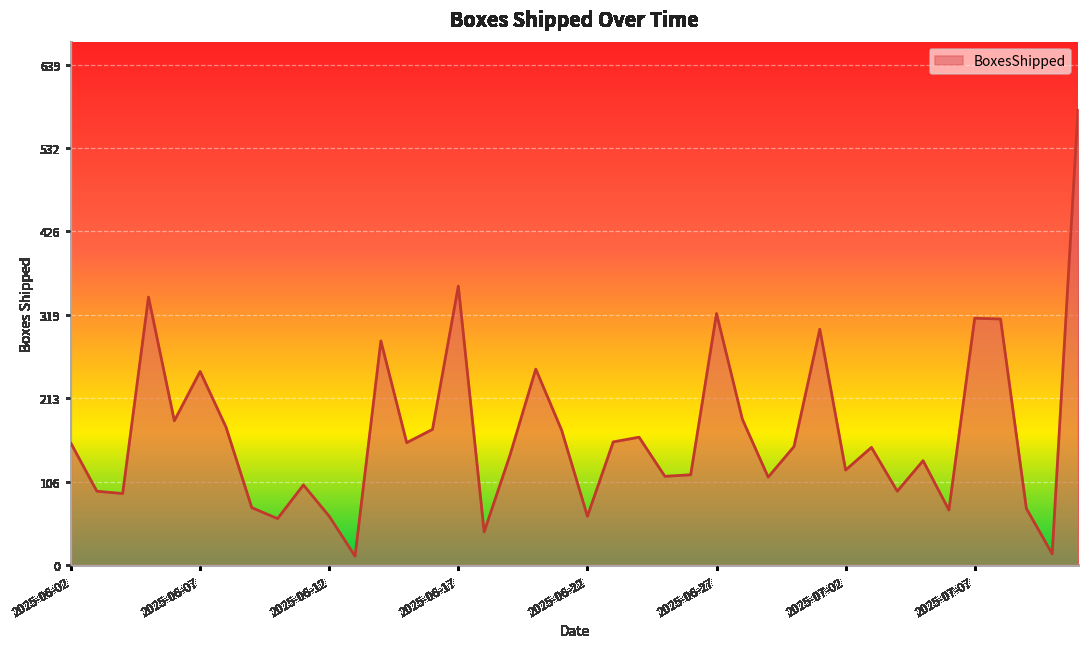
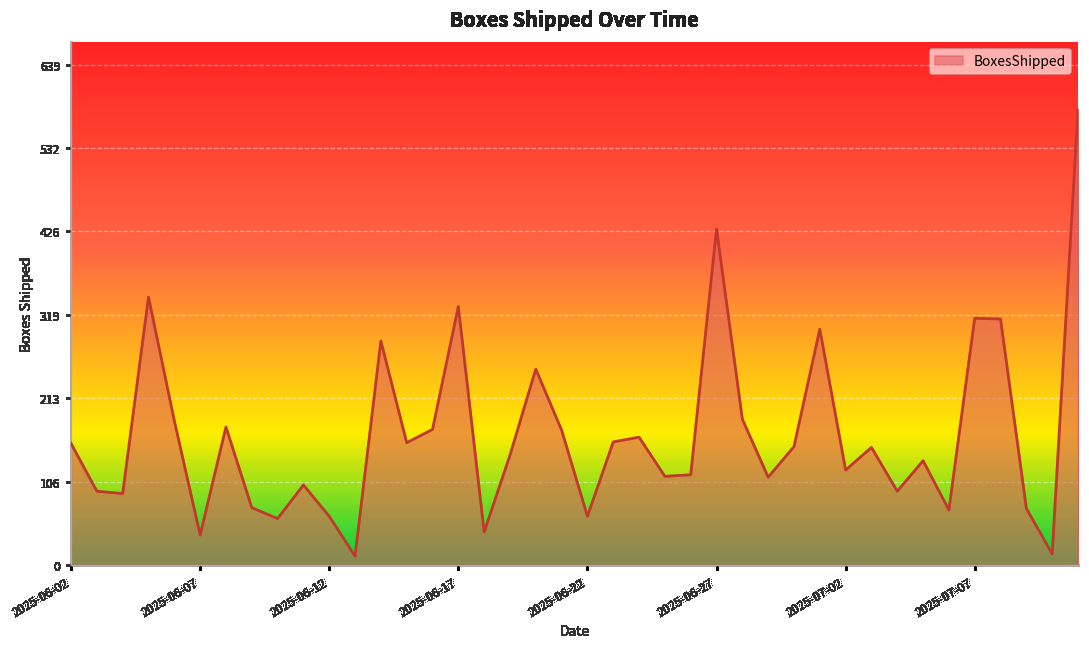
2025-06-07: 250 -> 40
2025-06-17: 360 -> 330
2025-06-27: 320 -> 430
